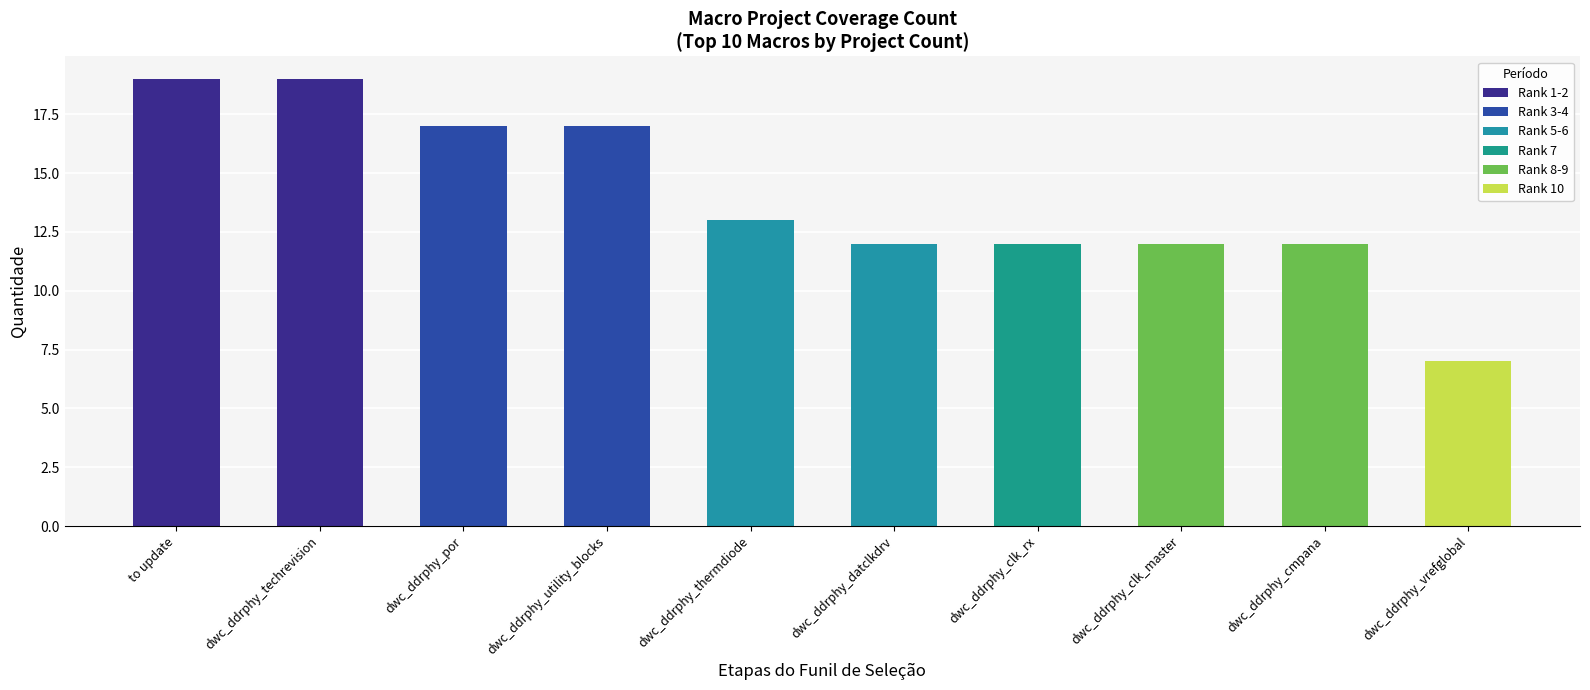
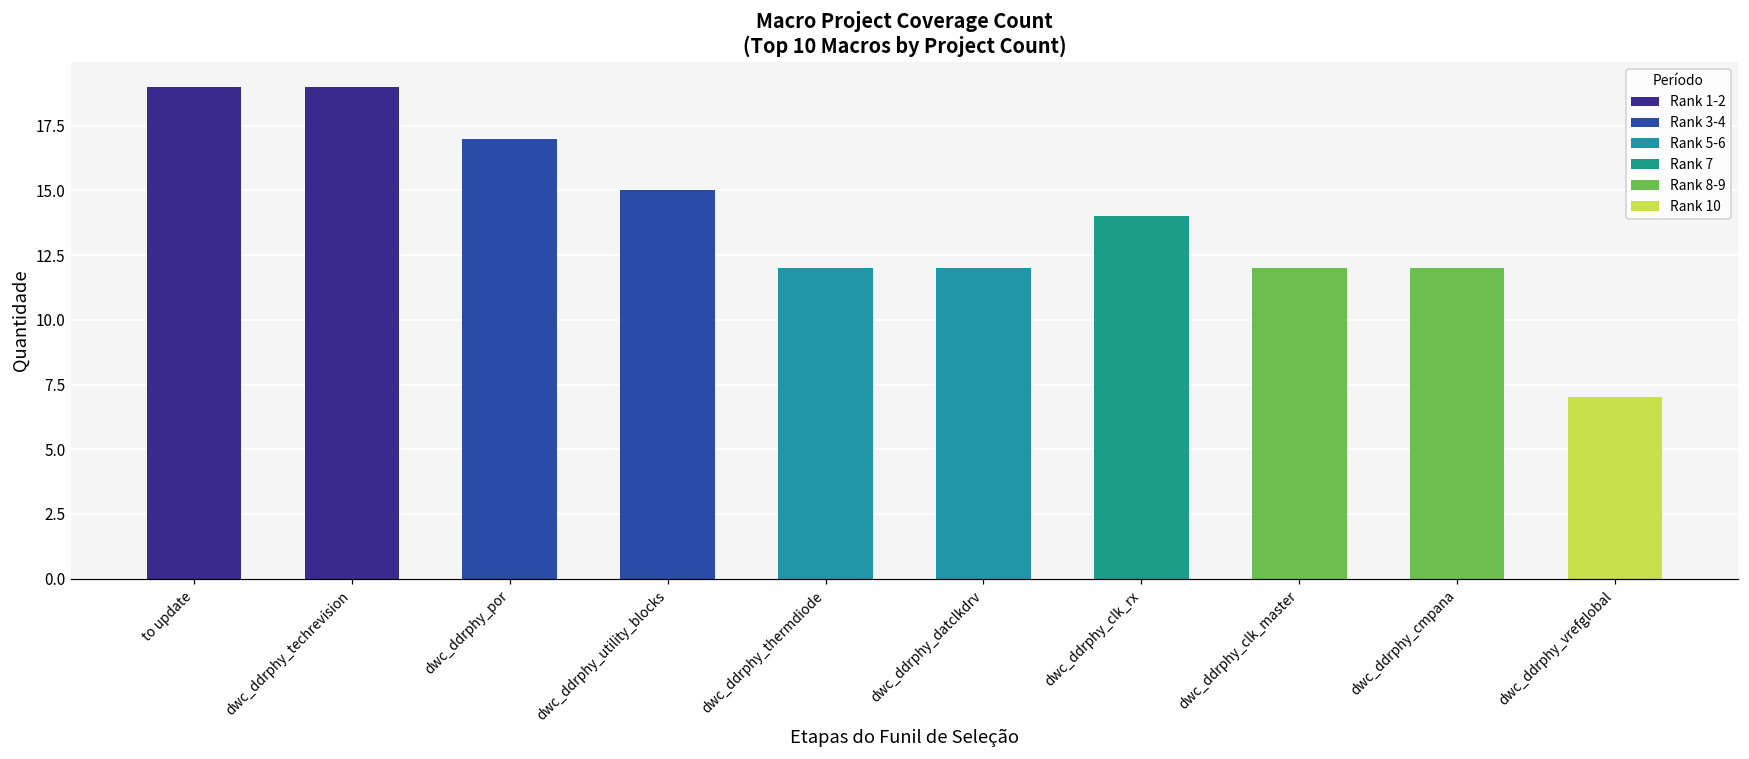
dwc_ddrphy_utility_blocks: 17 -> 15
dwc_ddrphy_thermdiode: 13 -> 12
dwc_ddrphy_clk_rx: 12 -> 14
